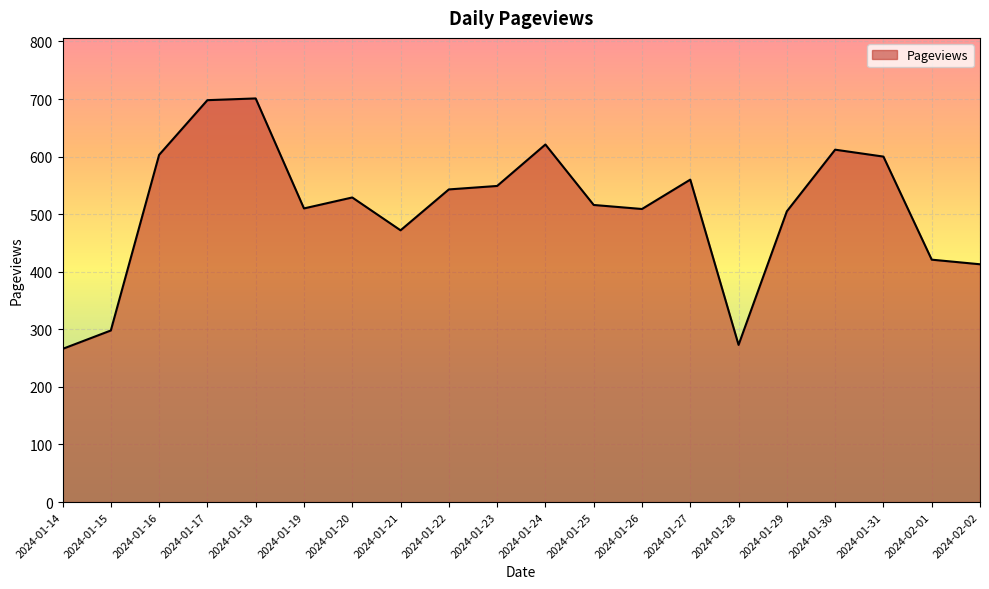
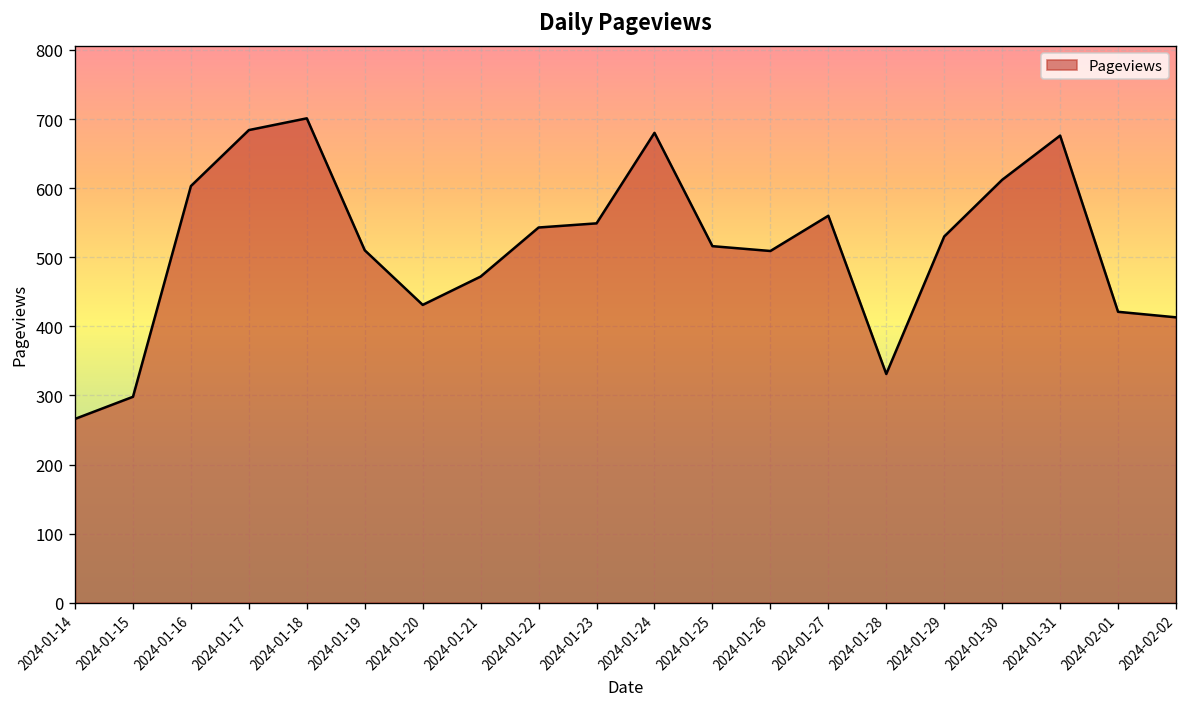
2024-01-17: 700 -> 680
2024-01-20: 530 -> 430
2024-01-24: 620 -> 680
2024-01-28: 270 -> 330
2024-01-29: 510 -> 530
2024-01-31: 600 -> 680
